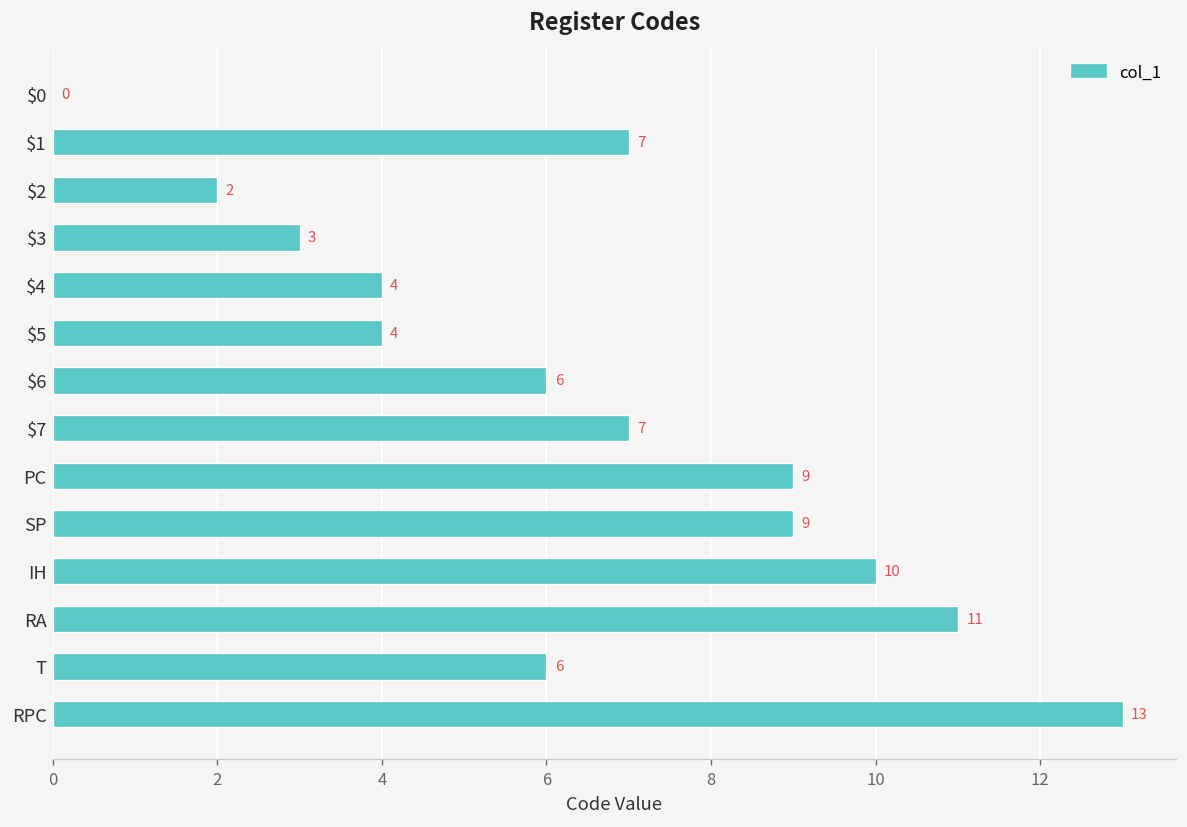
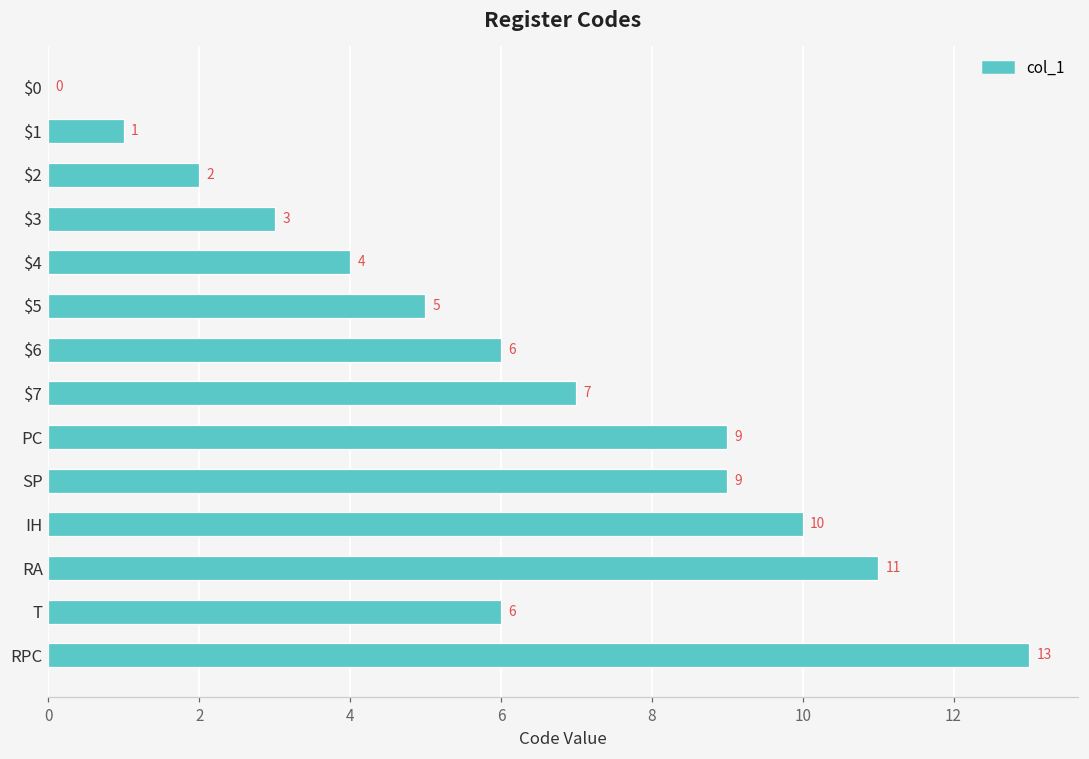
$1: 7 -> 1
$5: 4 -> 5
